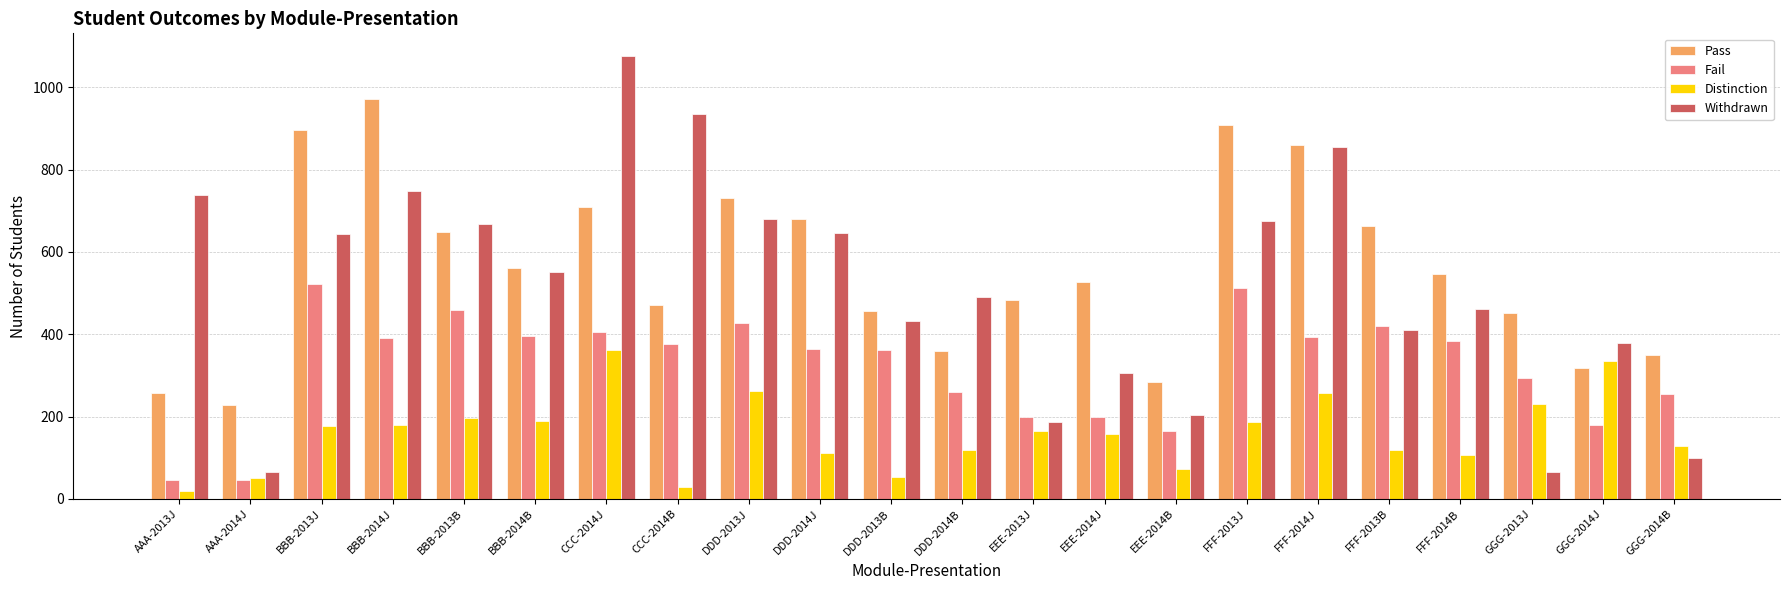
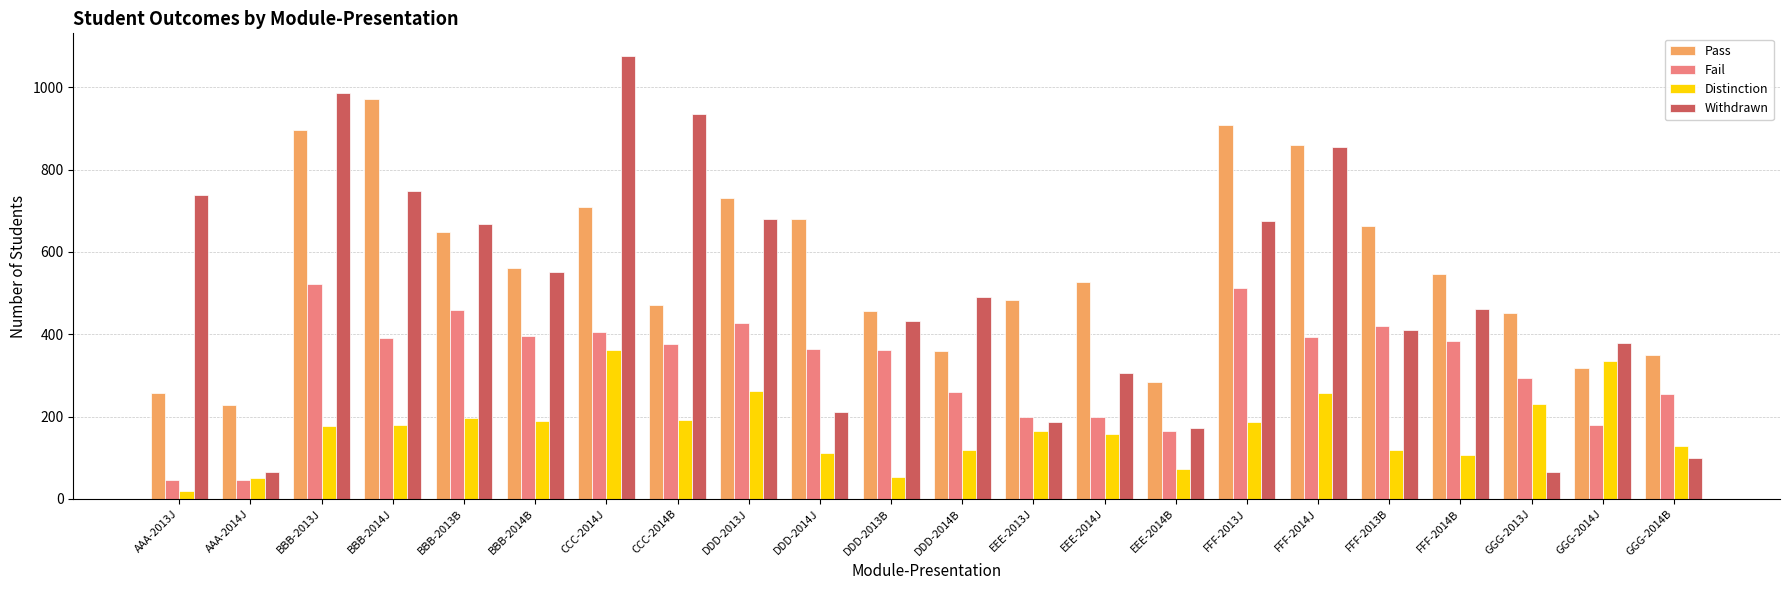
Withdrawn, BBB-2013J: 640 -> 990
Distinction, CCC-2014B: 30 -> 190
Withdrawn, DDD-2014J: 650 -> 210
Withdrawn, EEE-2014B: 200 -> 170
